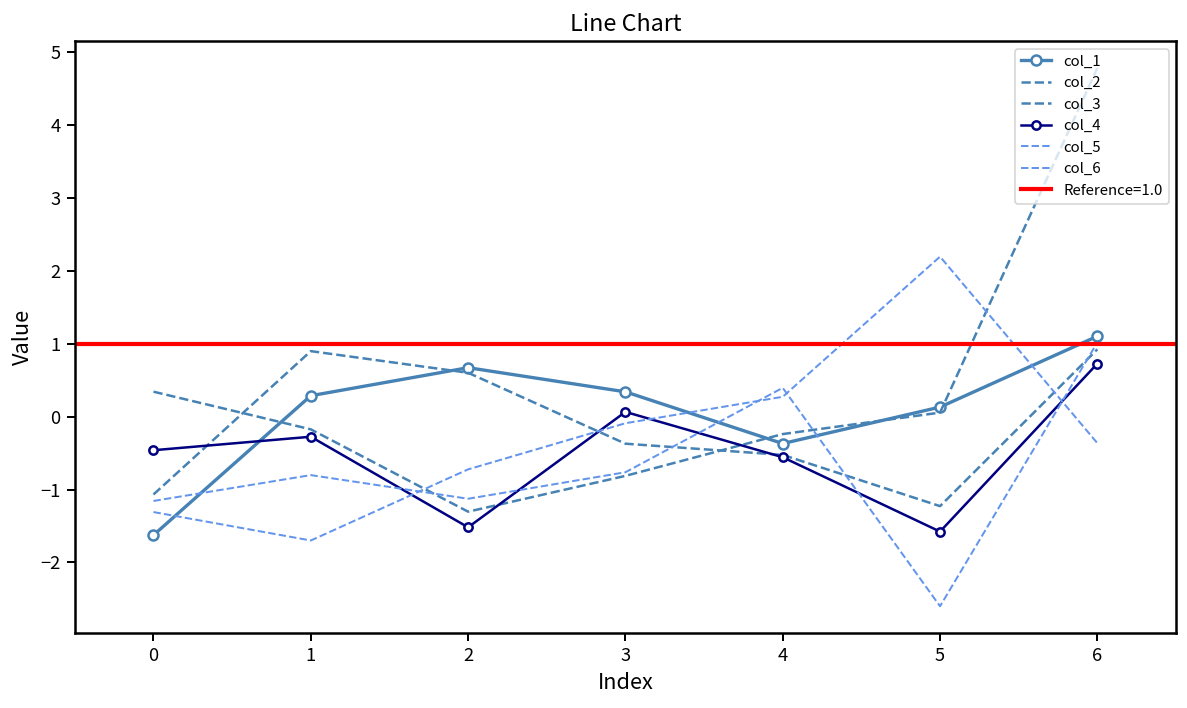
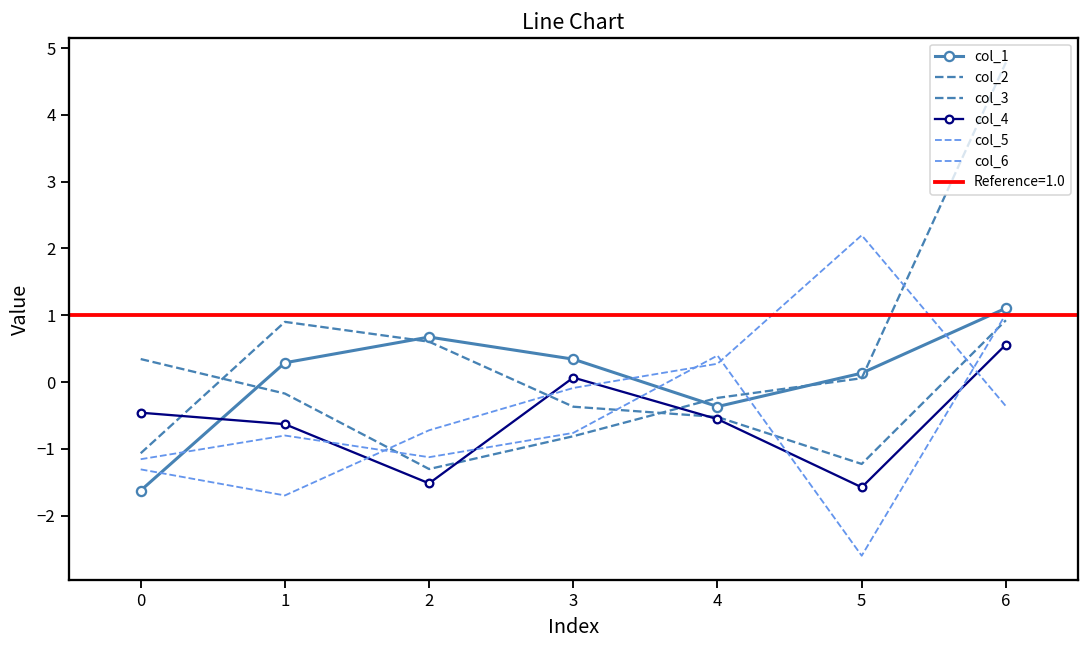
col_4, 1: -0.3 -> -0.6
col_4, 6: 0.7 -> 0.6
